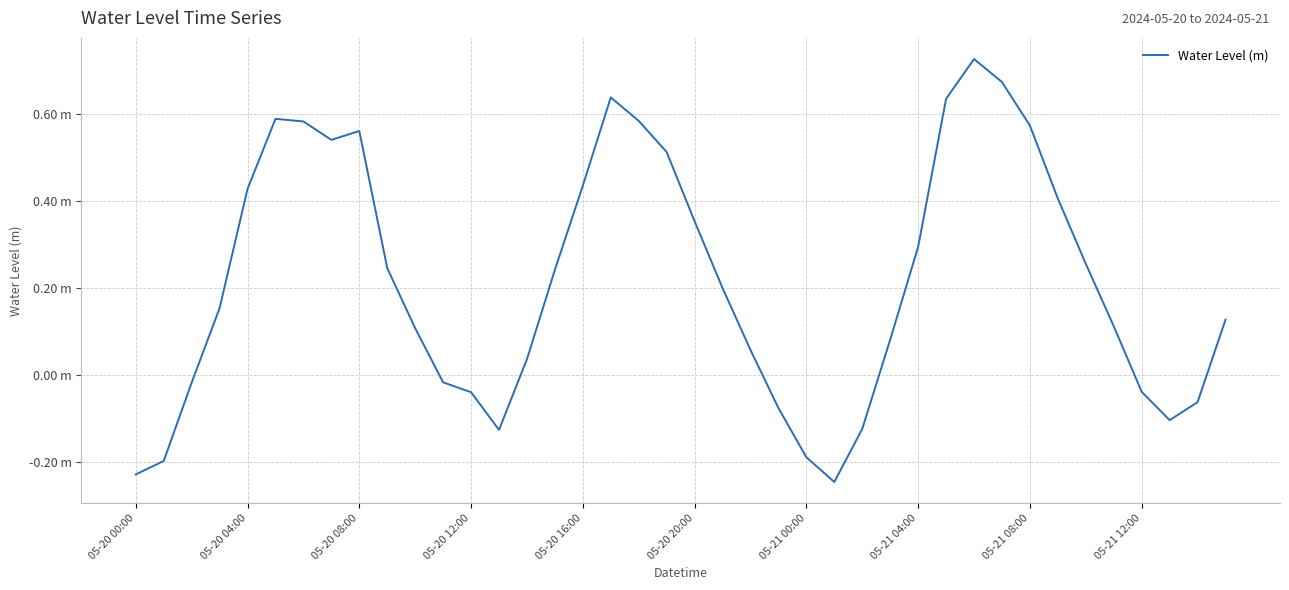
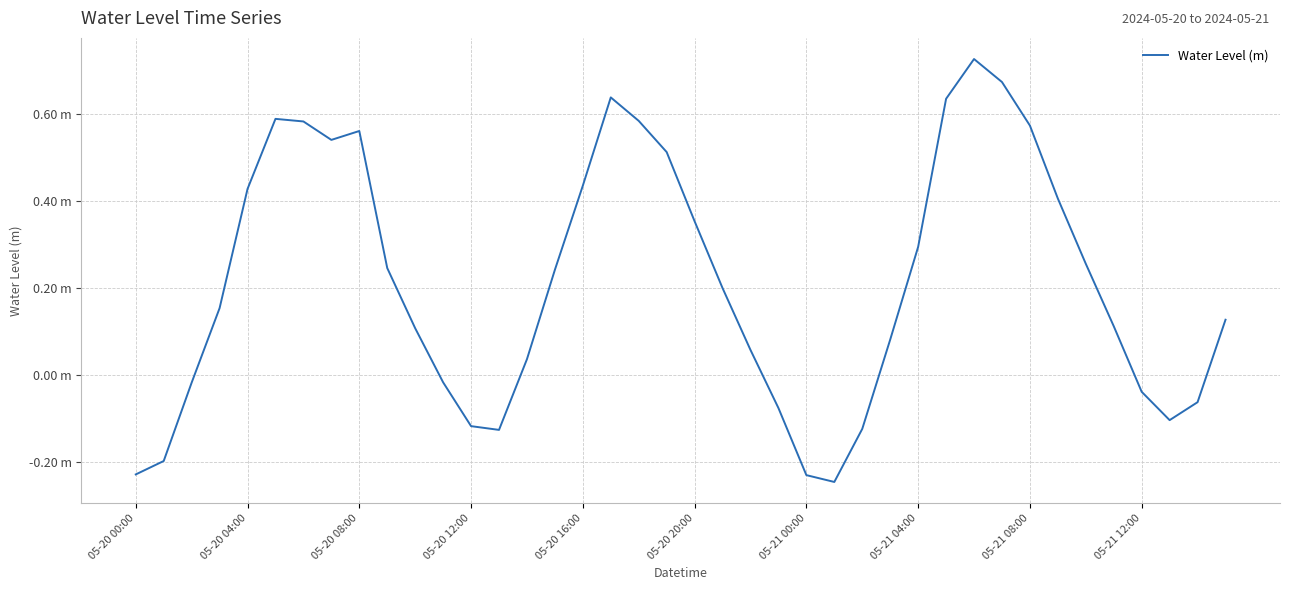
05-20 12:00: -0.04 m -> -0.12 m
05-21 00:00: -0.19 m -> -0.23 m
